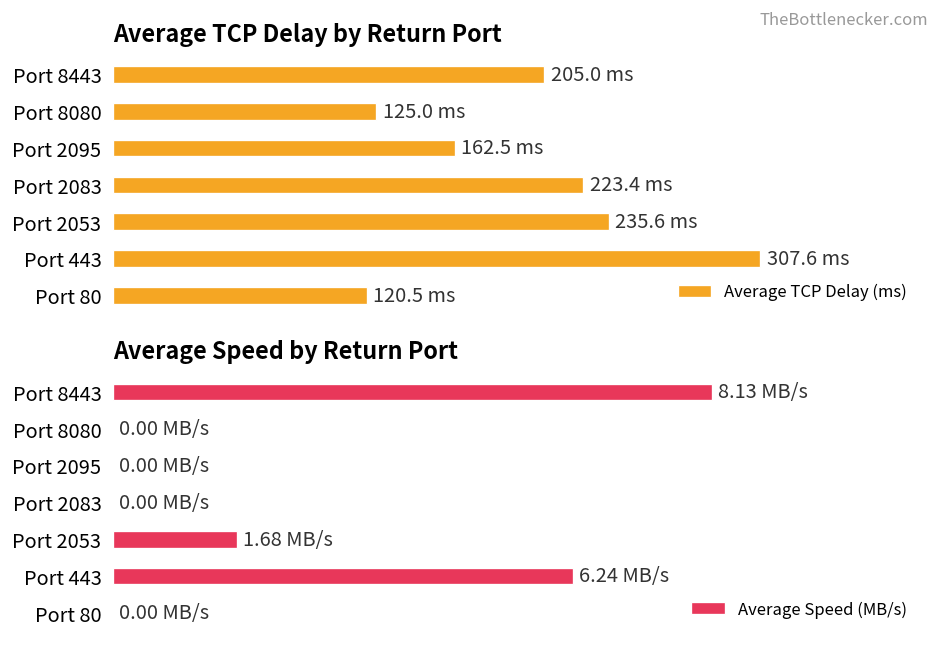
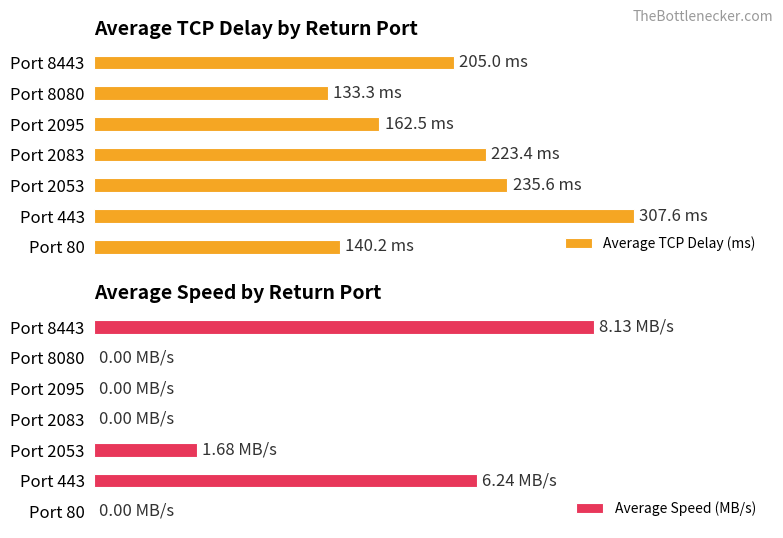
Average TCP Delay by Return Port, Port 8080: 125.0 -> 133.3
Average TCP Delay by Return Port, Port 80: 120.5 -> 140.2
